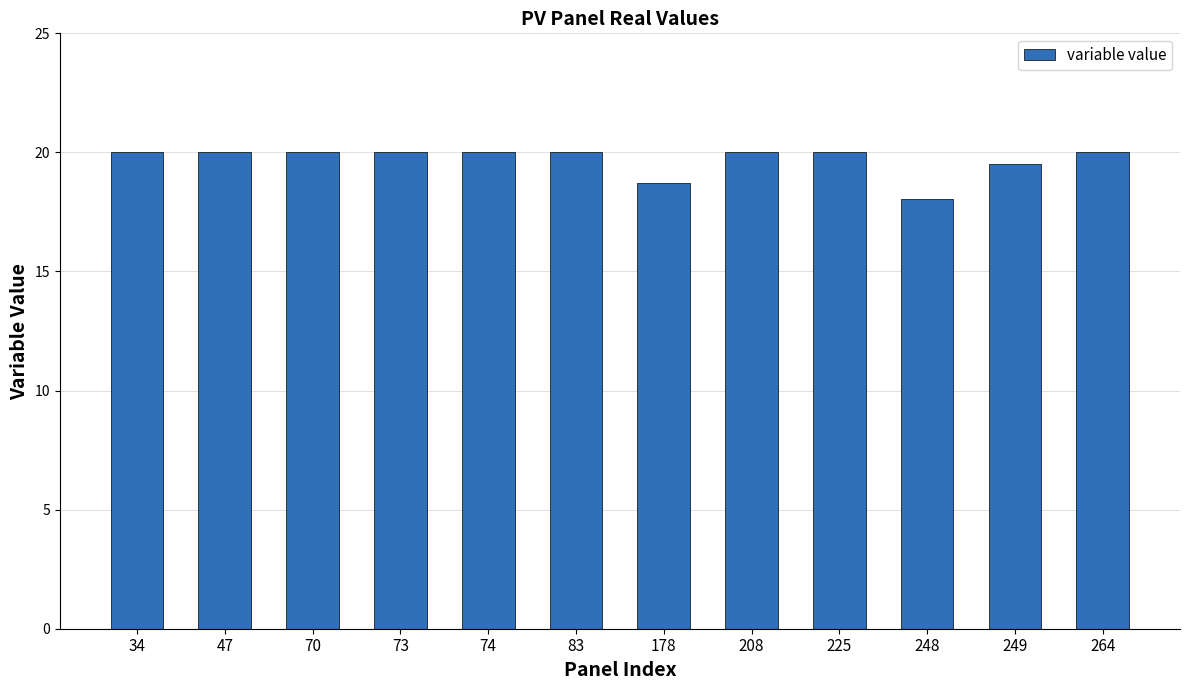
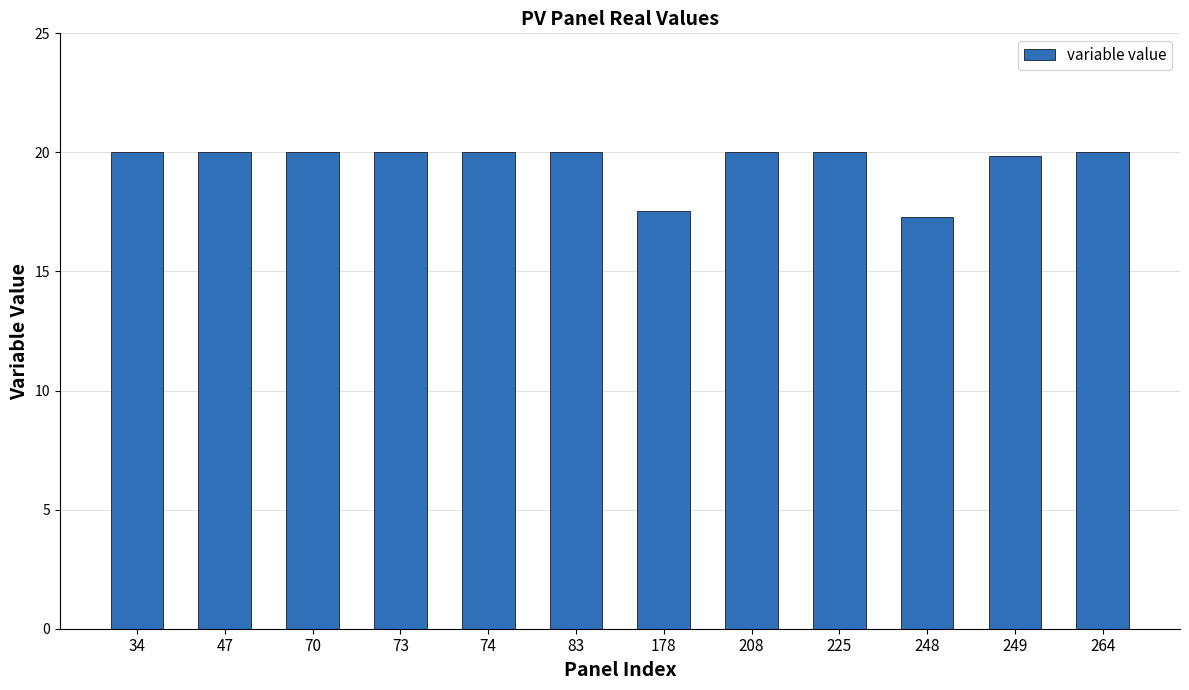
178: 18.7 -> 17.5
248: 18.1 -> 17.3
249: 19.5 -> 19.9
